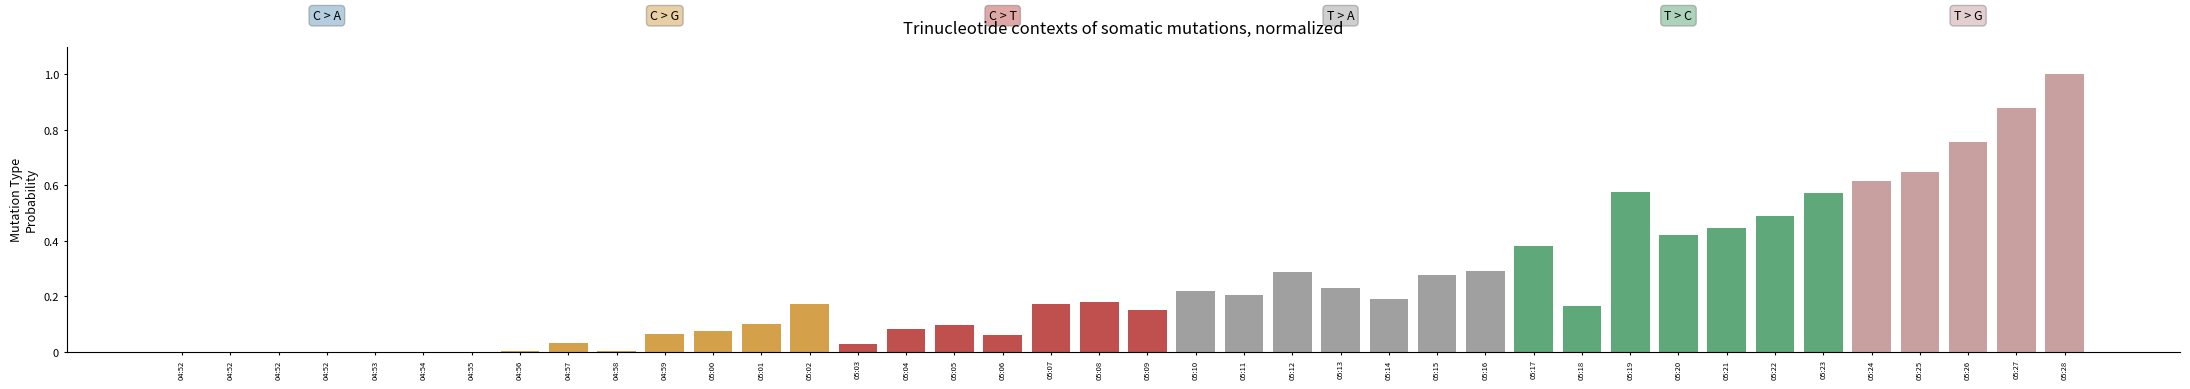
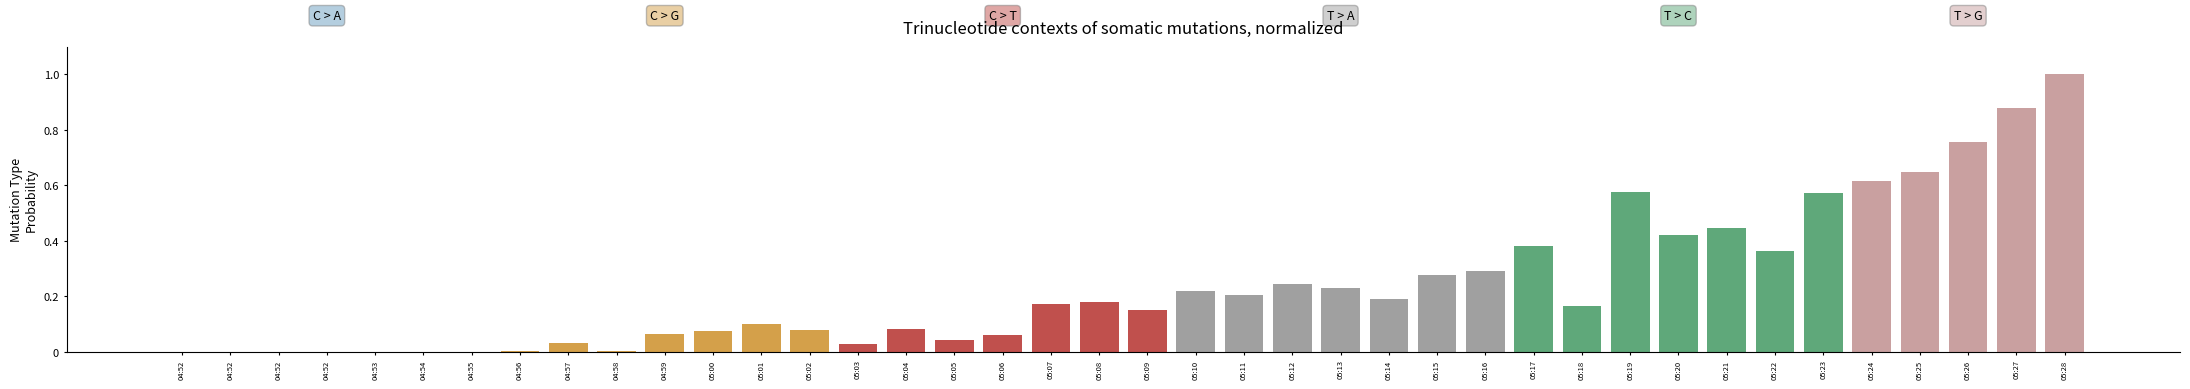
05:02: 0.17 -> 0.08
05:05: 0.10 -> 0.04
05:12: 0.29 -> 0.25
05:22: 0.49 -> 0.36
